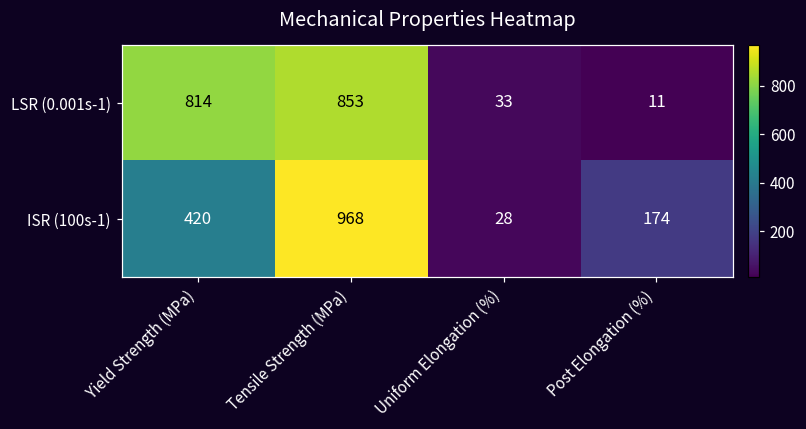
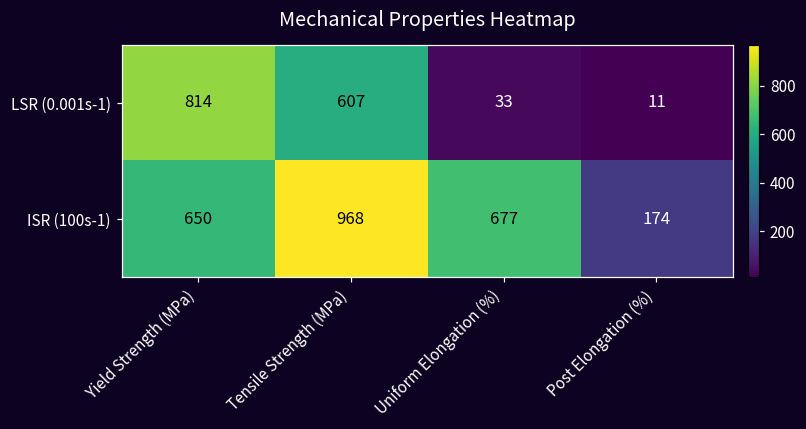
LSR (0.001s-1), Tensile Strength (MPa): 853 -> 607
ISR (100s-1), Yield Strength (MPa): 420 -> 650
ISR (100s-1), Uniform Elongation (%): 28 -> 677
